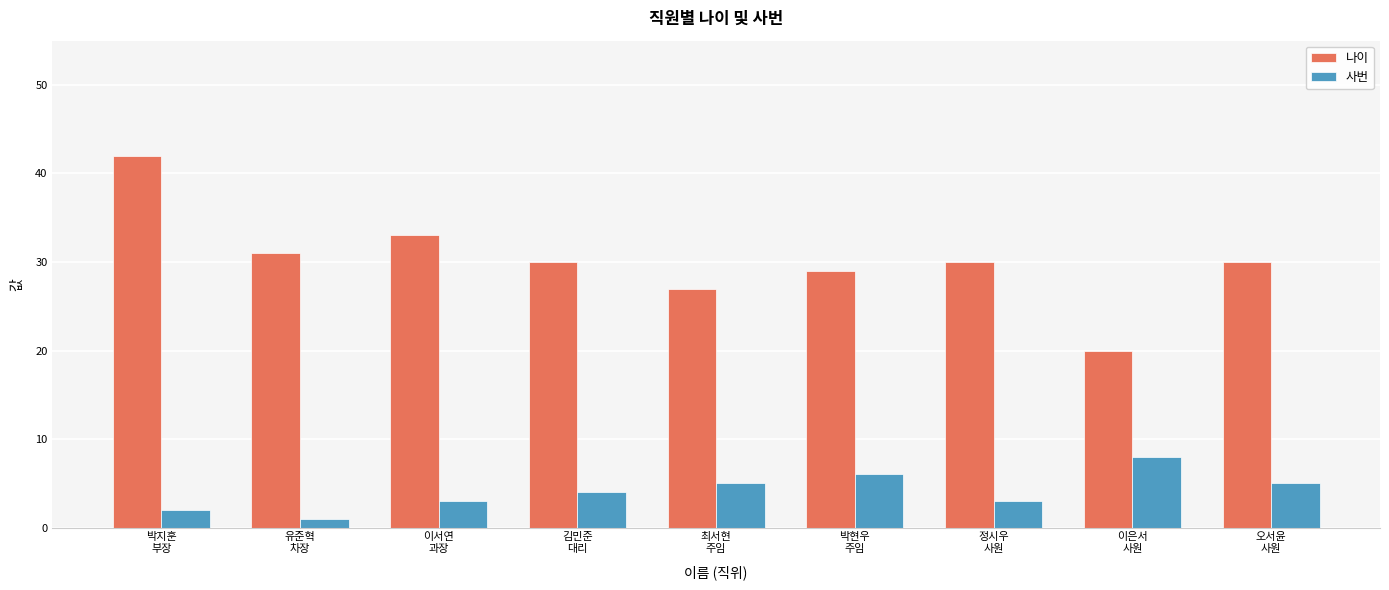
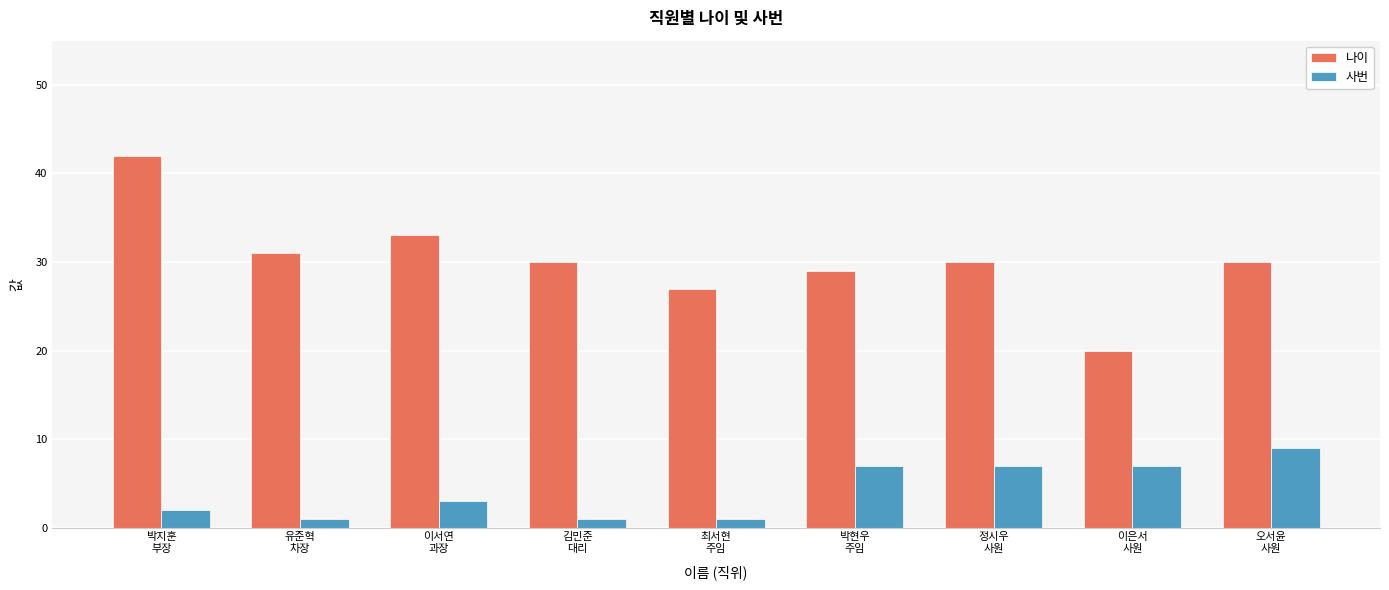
사번, 김민준 대리: 4 -> 1
사번, 최서현 주임: 5 -> 1
사번, 박현우 주임: 6 -> 7
사번, 정시우 사원: 3 -> 7
사번, 이은서 사원: 8 -> 7
사번, 오서윤 사원: 5 -> 9
